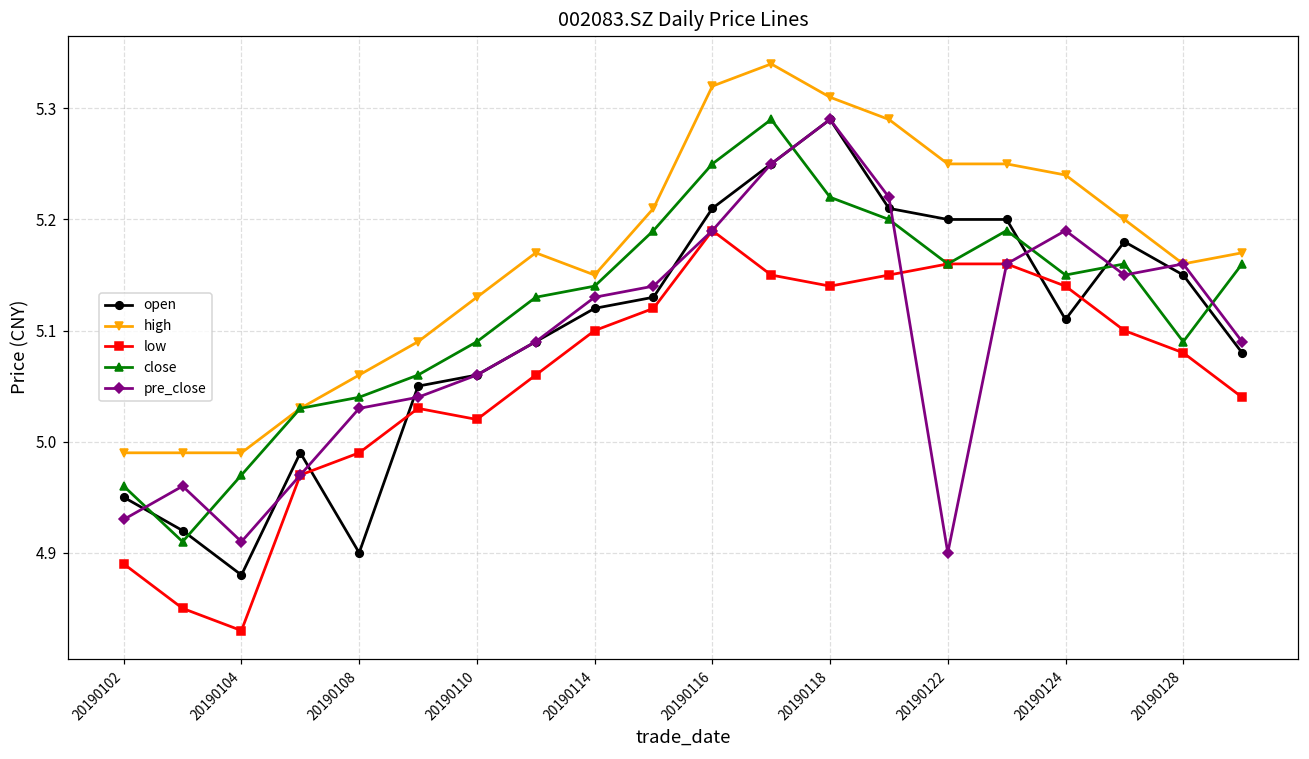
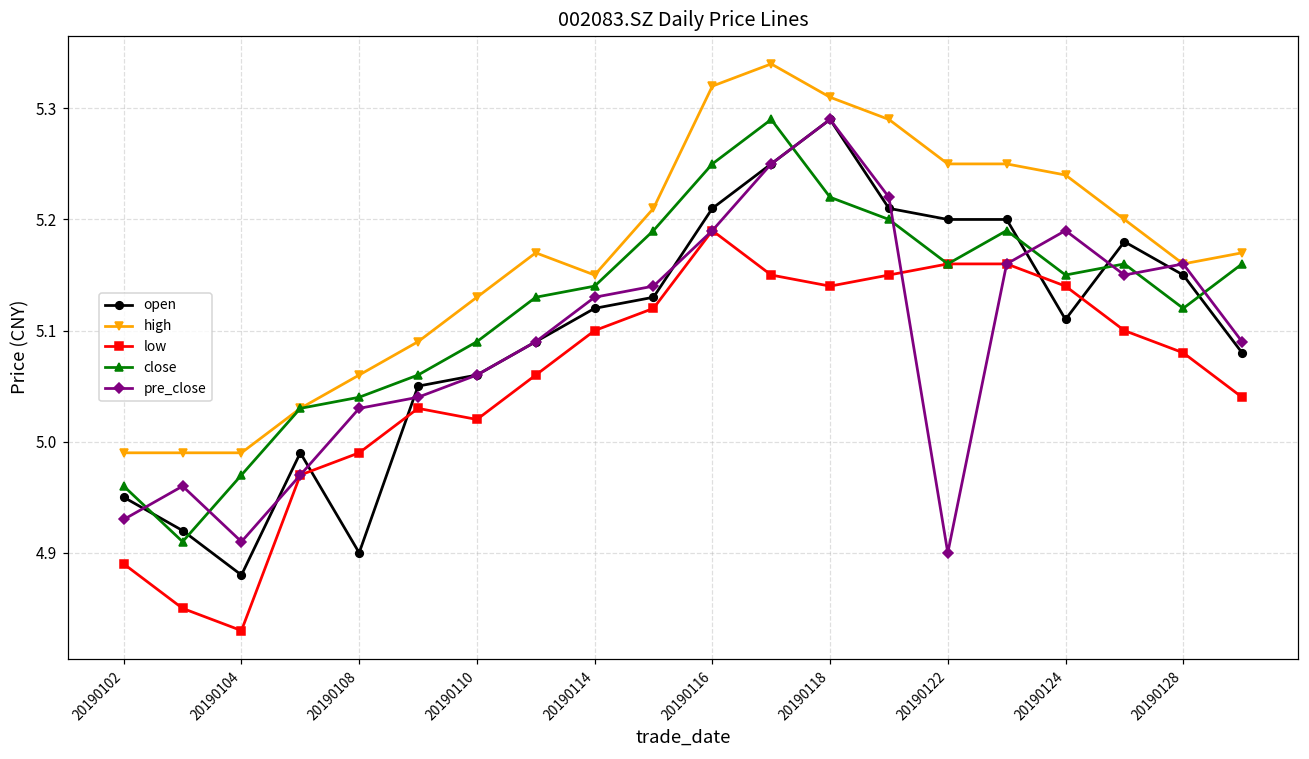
close, 20190128: 5.09 -> 5.12
